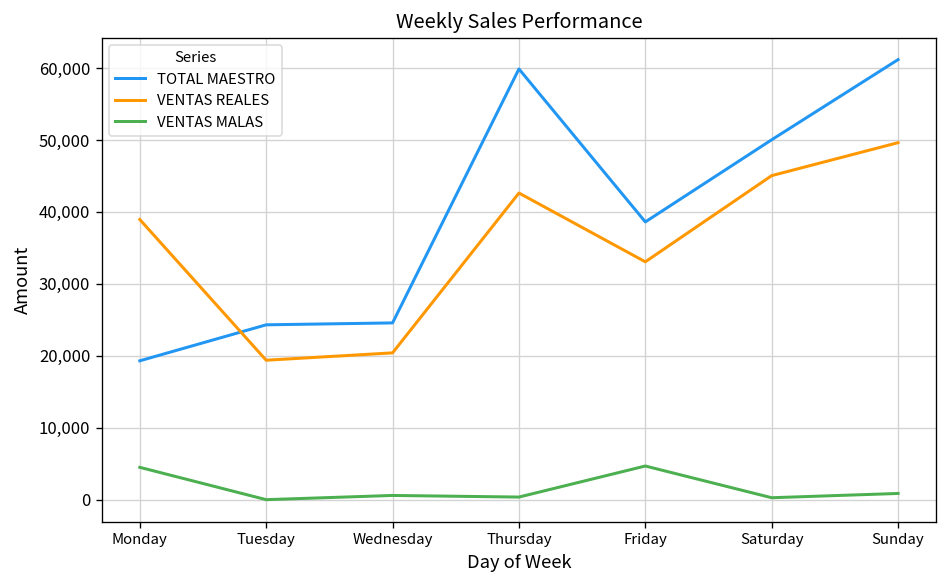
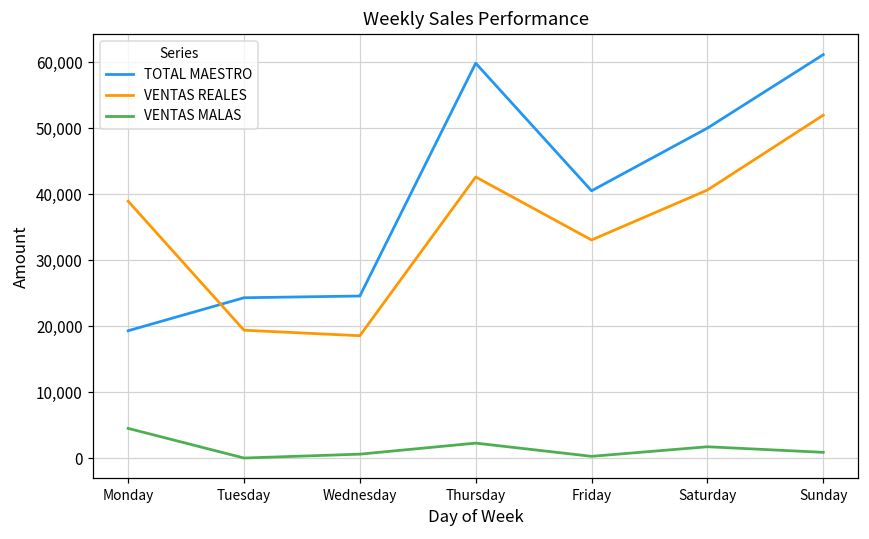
VENTAS REALES, Wednesday: 20,000 -> 19,000
VENTAS MALAS, Thursday: 0 -> 2,000
TOTAL MAESTRO, Friday: 39,000 -> 41,000
VENTAS MALAS, Friday: 5,000 -> 0
VENTAS REALES, Saturday: 45,000 -> 41,000
VENTAS MALAS, Saturday: 0 -> 2,000
VENTAS REALES, Sunday: 50,000 -> 52,000
